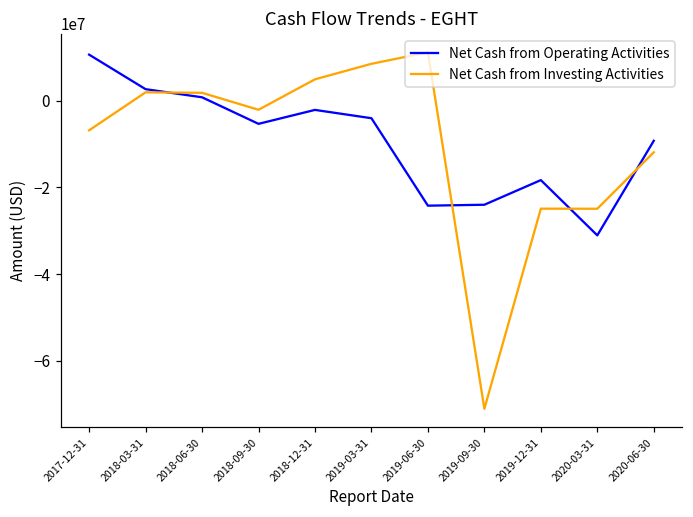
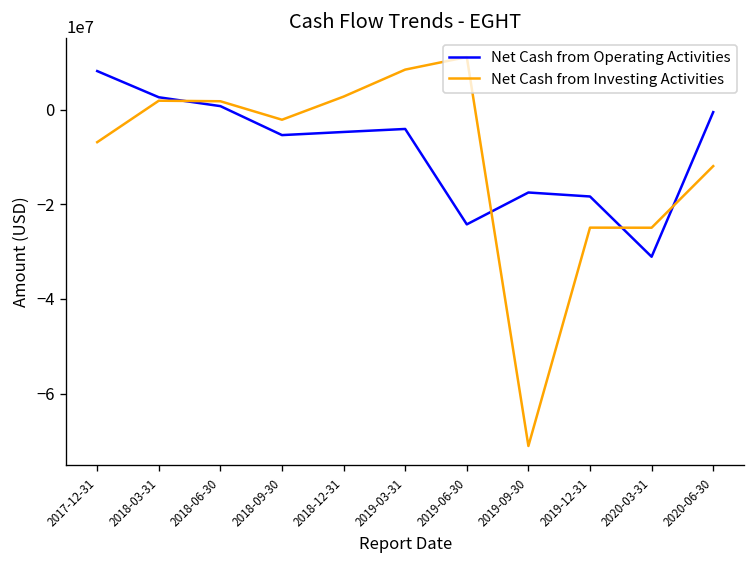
Net Cash from Operating Activities, 2017-12-31: 11000000 -> 8000000
Net Cash from Operating Activities, 2018-12-31: -2000000 -> -5000000
Net Cash from Investing Activities, 2018-12-31: 5000000 -> 3000000
Net Cash from Operating Activities, 2019-09-30: -24000000 -> -17000000
Net Cash from Operating Activities, 2020-06-30: -9000000 -> 0
